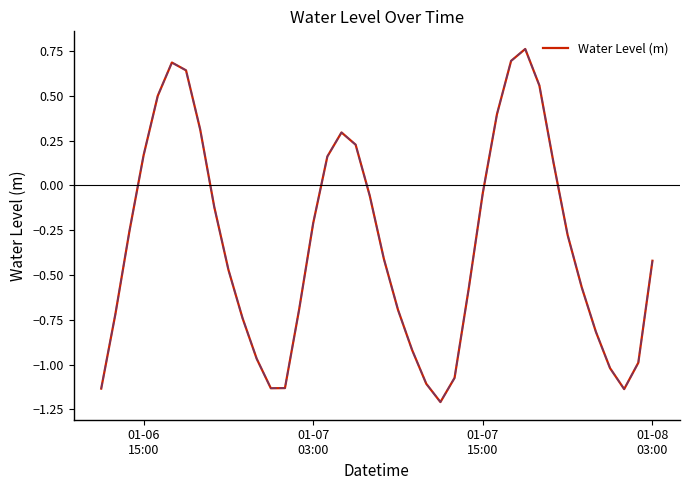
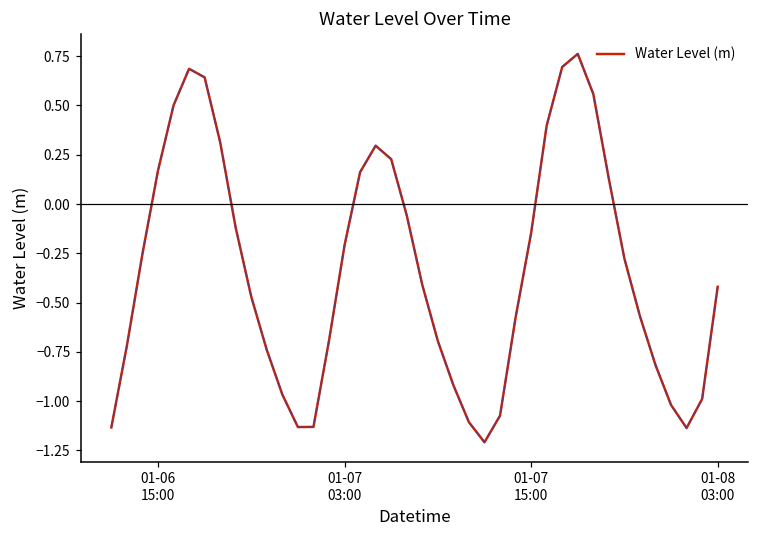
01-07 15:00: -0.04 -> -0.15
